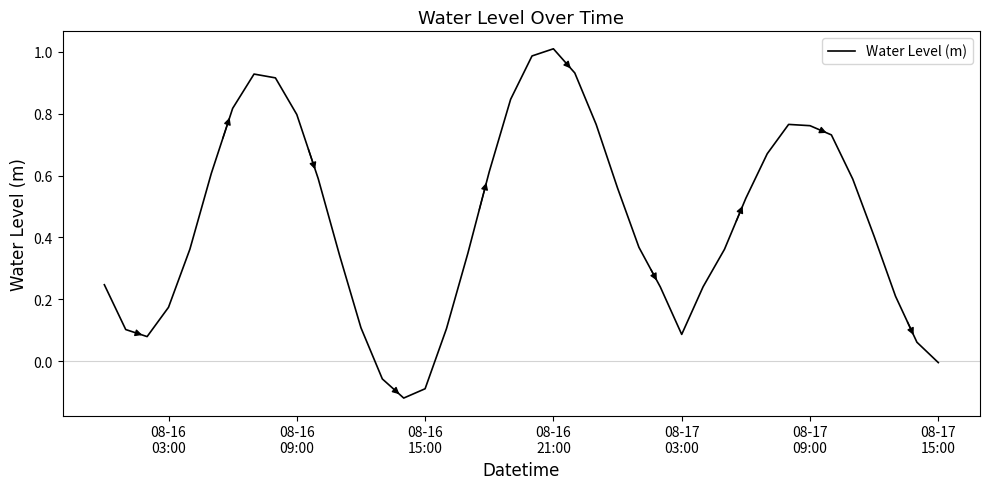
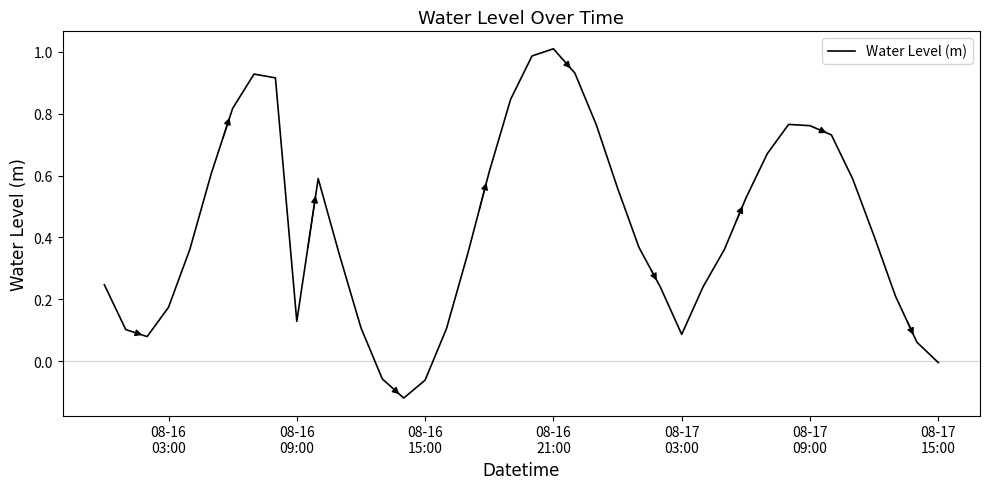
08-16 09:00: 0.80 -> 0.13
08-16 15:00: -0.09 -> -0.06
